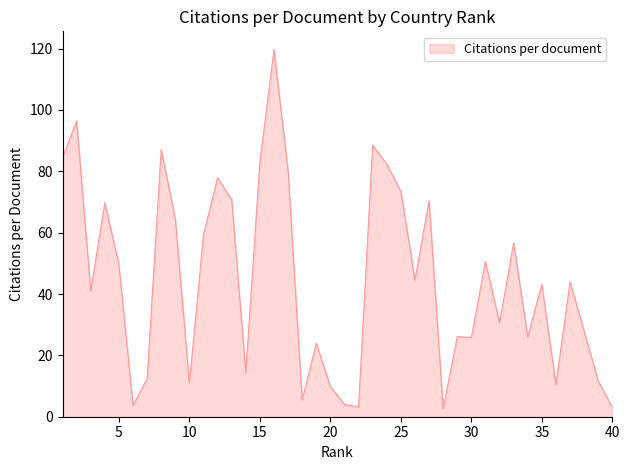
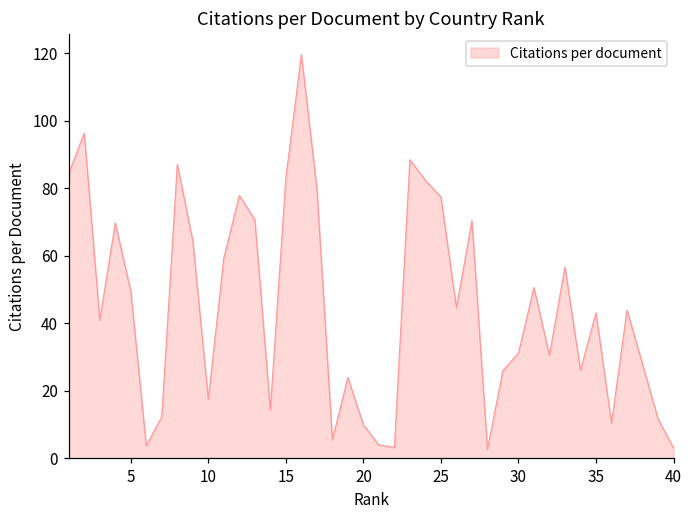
10: 11 -> 18
25: 73 -> 77
30: 26 -> 31
